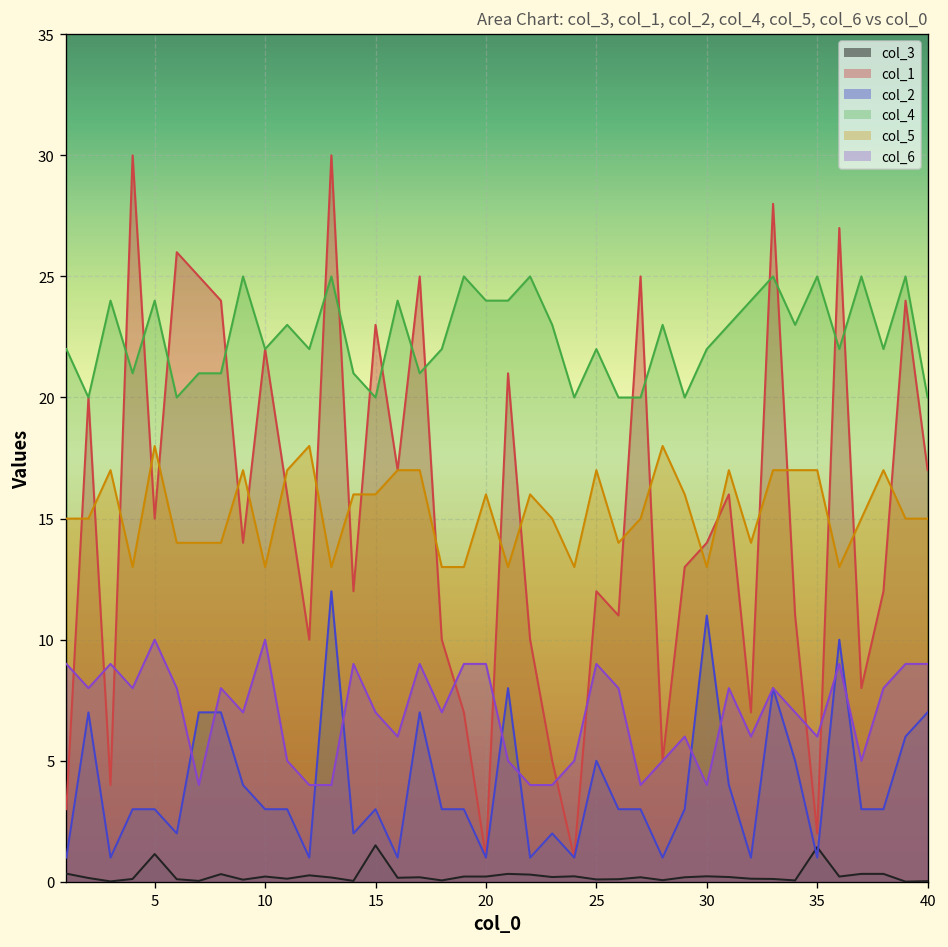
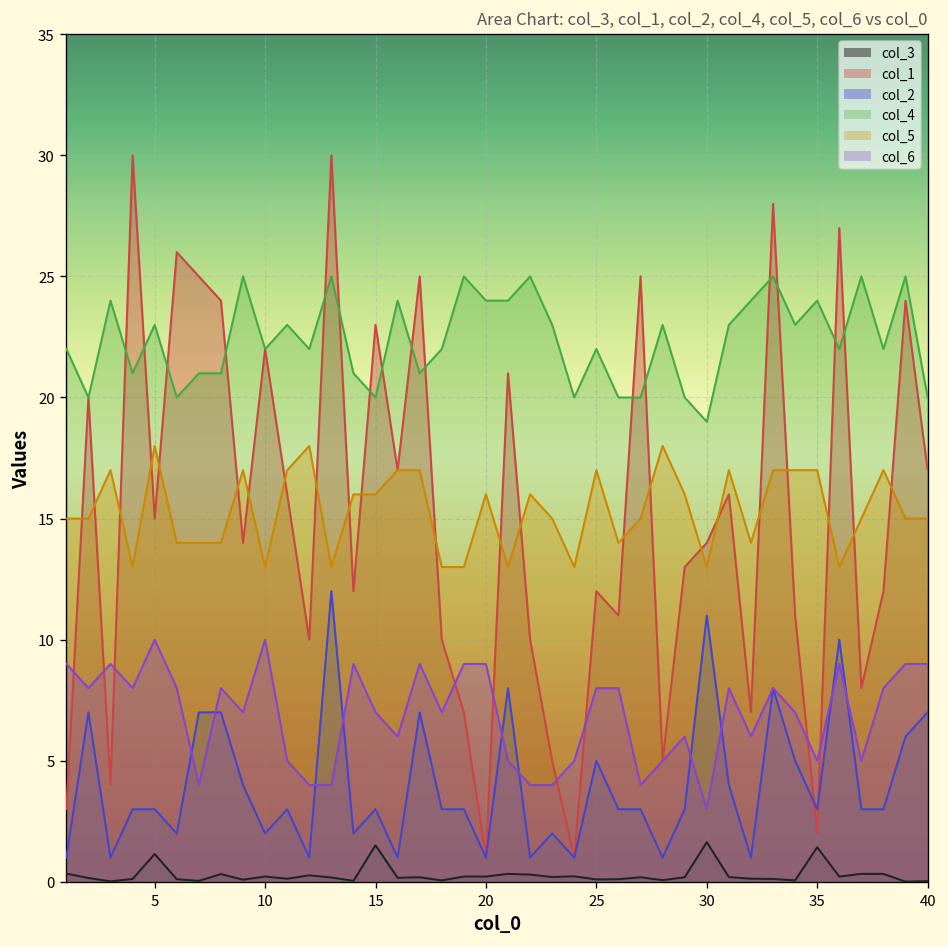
col_4, 5: 24 -> 23
col_2, 10: 3 -> 2
col_6, 25: 9 -> 8
col_3, 30: 0.2 -> 1.6
col_4, 30: 22 -> 19
col_6, 30: 4 -> 3
col_2, 35: 1 -> 3
col_4, 35: 25 -> 24
col_6, 35: 6 -> 5
